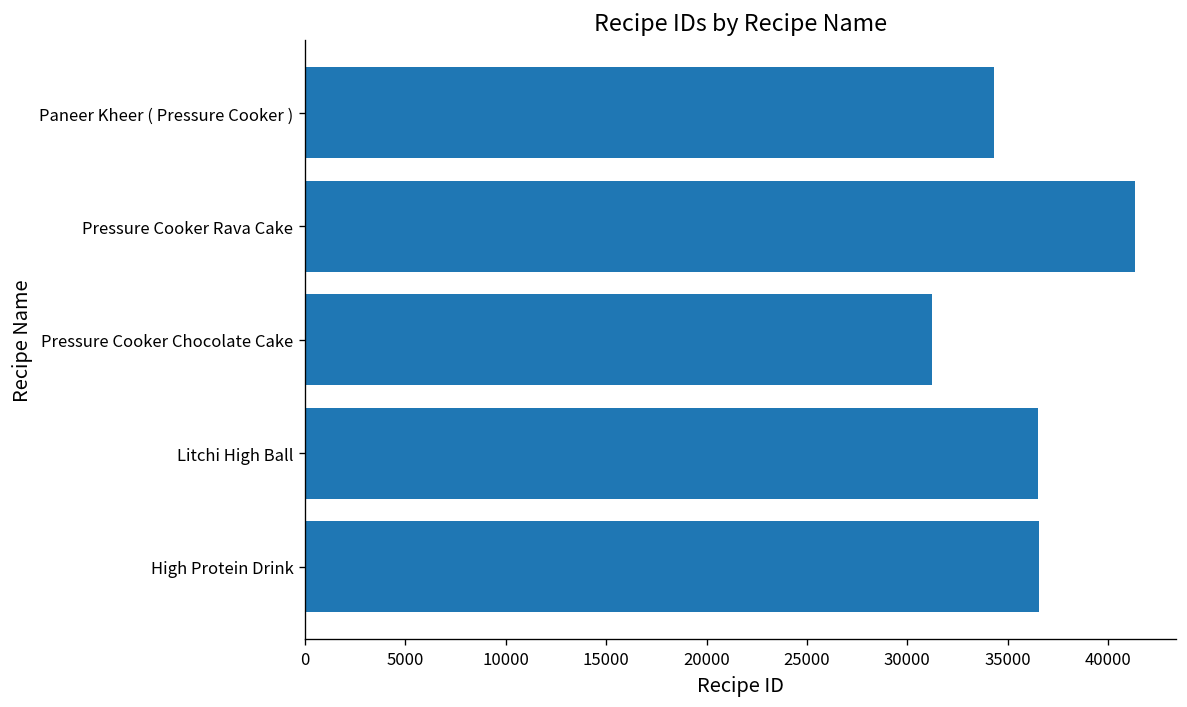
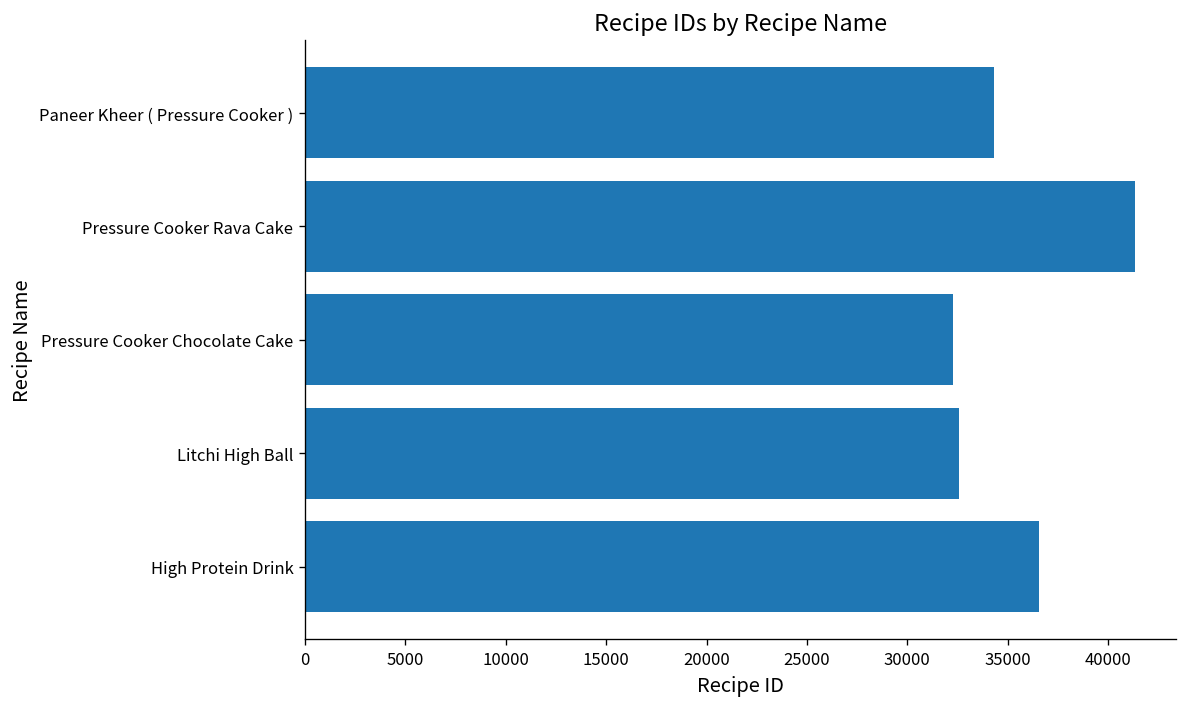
Pressure Cooker Chocolate Cake: 31200 -> 32300
Litchi High Ball: 36500 -> 32600
